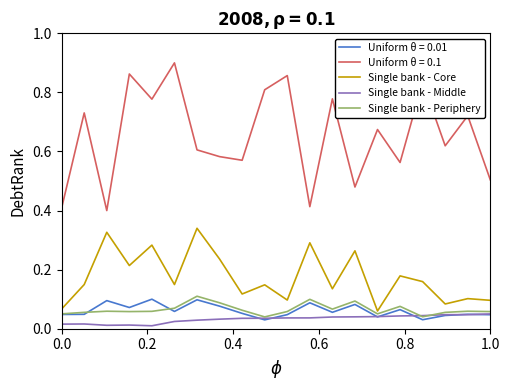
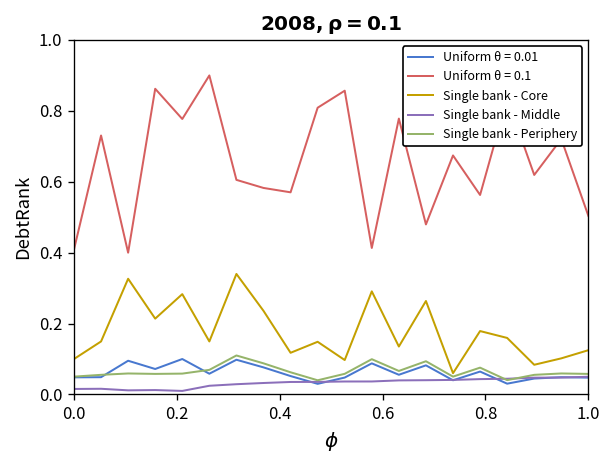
Single bank - Core, 0.0: 0.07 -> 0.10
Single bank - Core, 1.0: 0.10 -> 0.12
